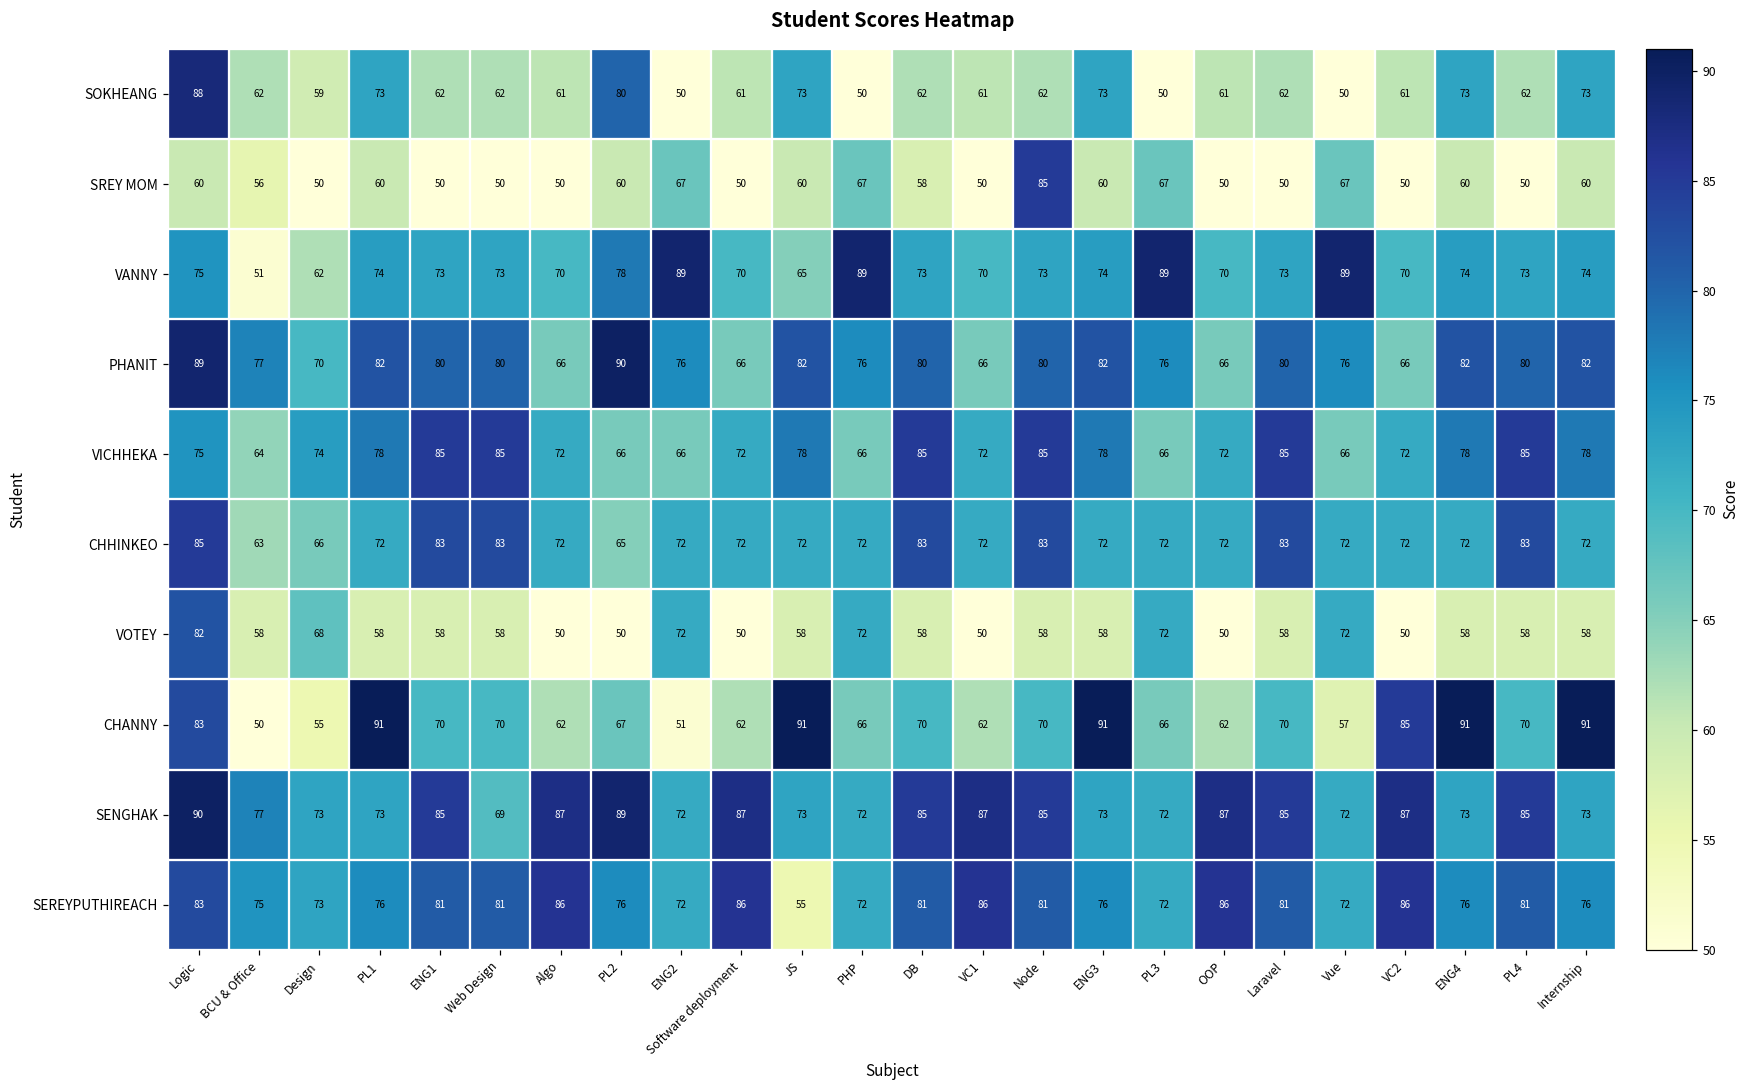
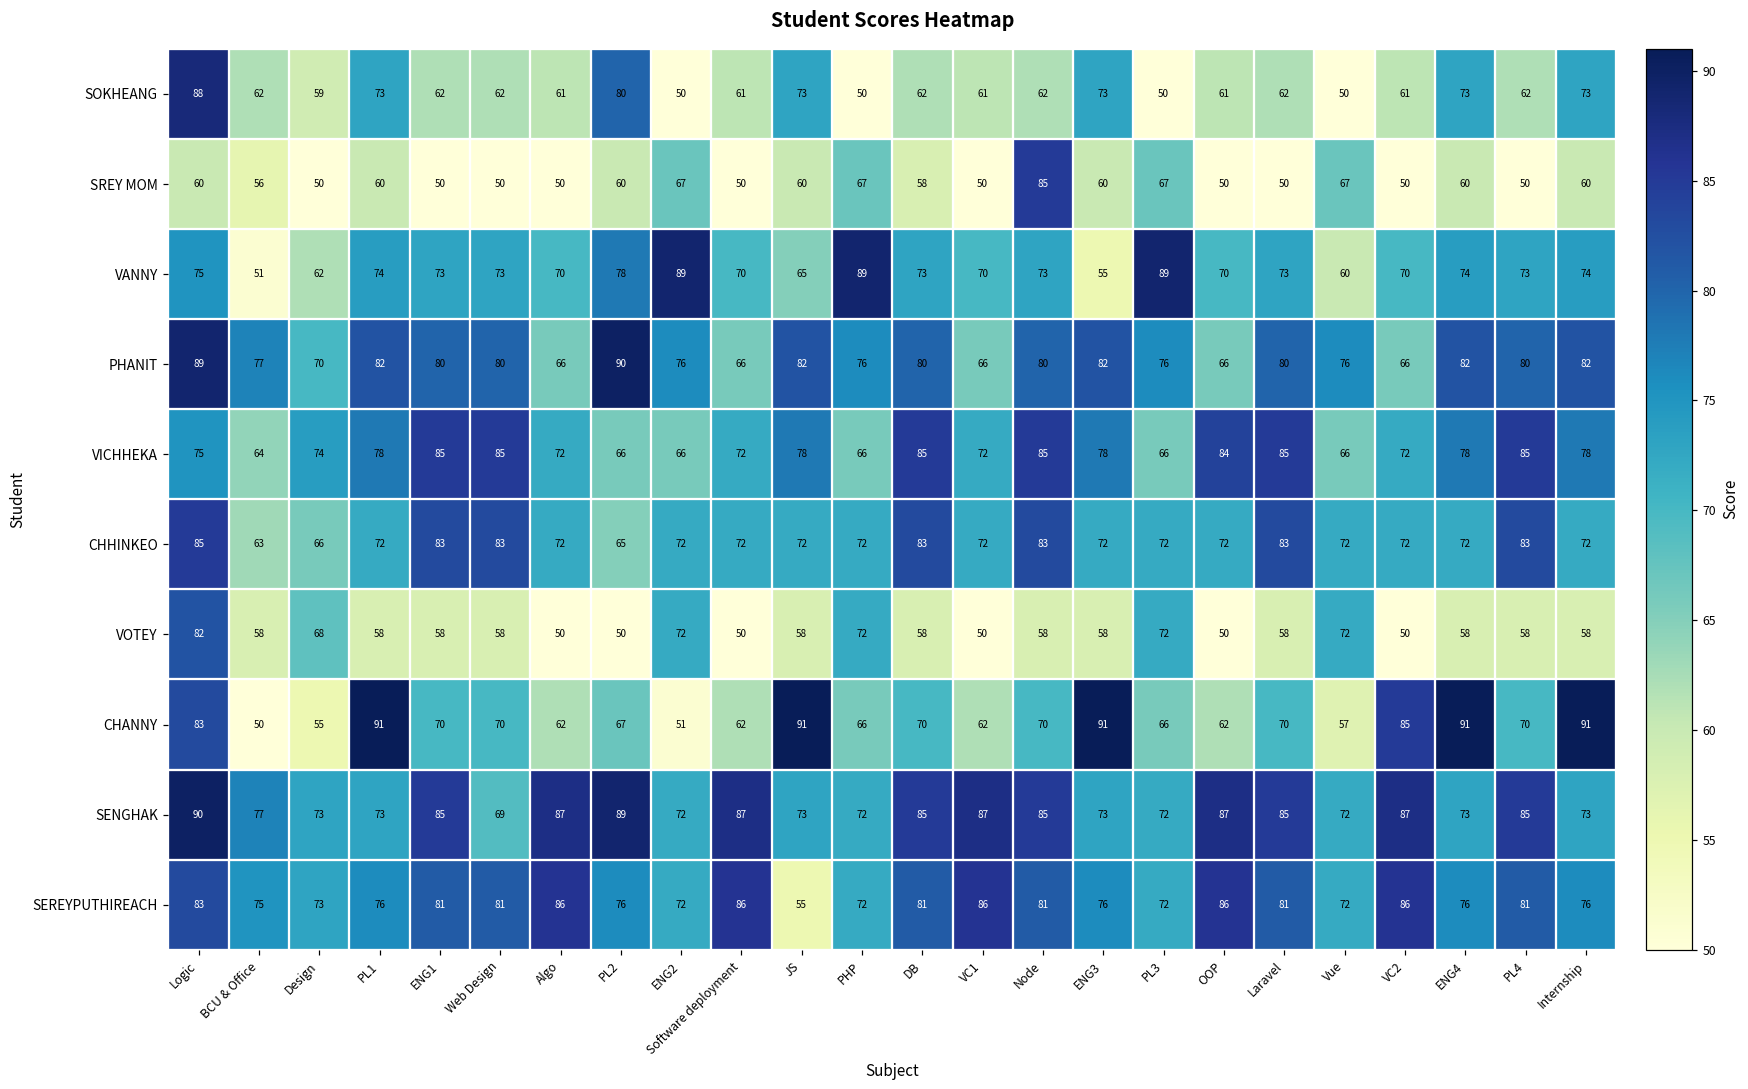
VANNY, ENG3: 74 -> 55
VANNY, Vue: 89 -> 60
VICHHEKA, OOP: 72 -> 84
